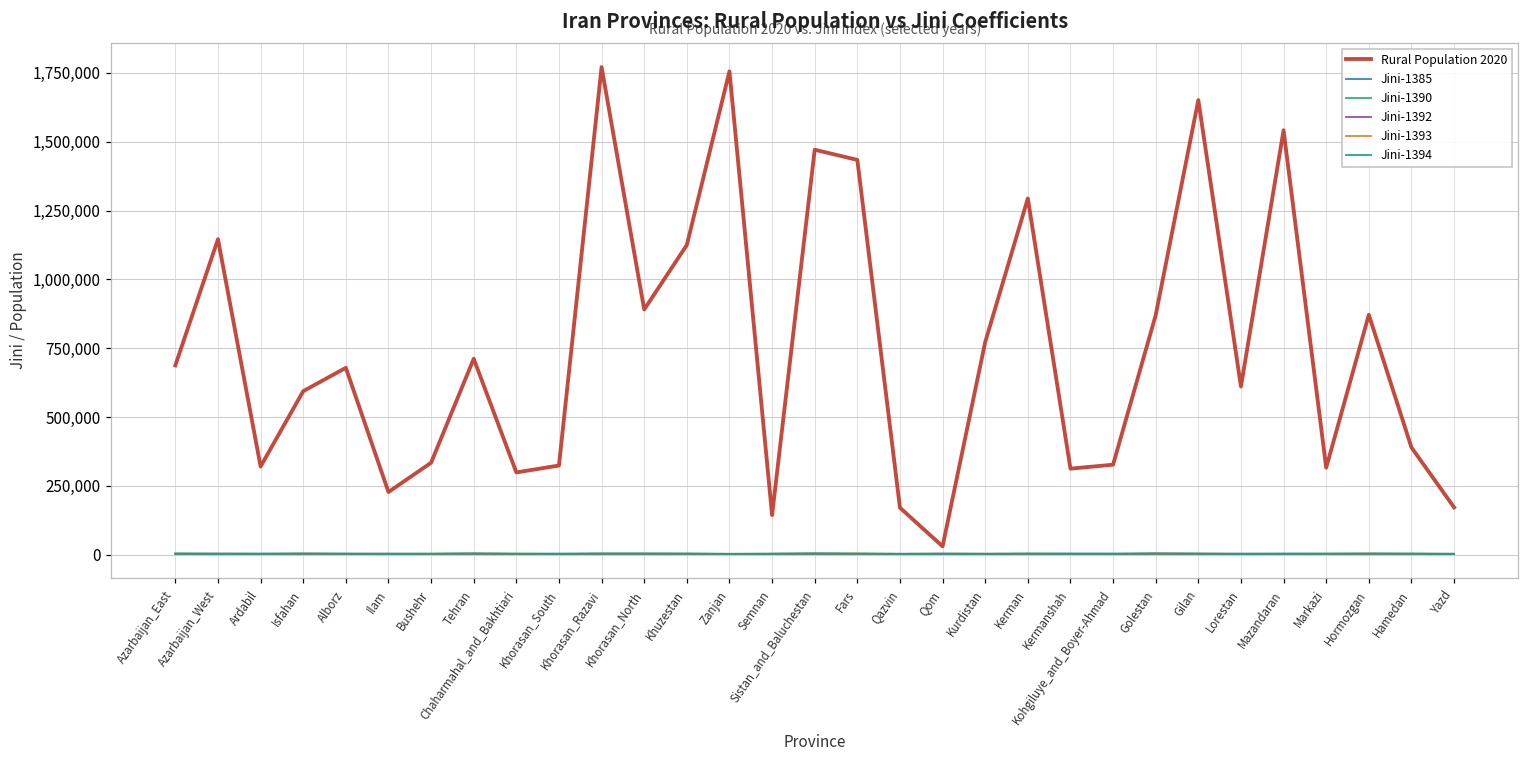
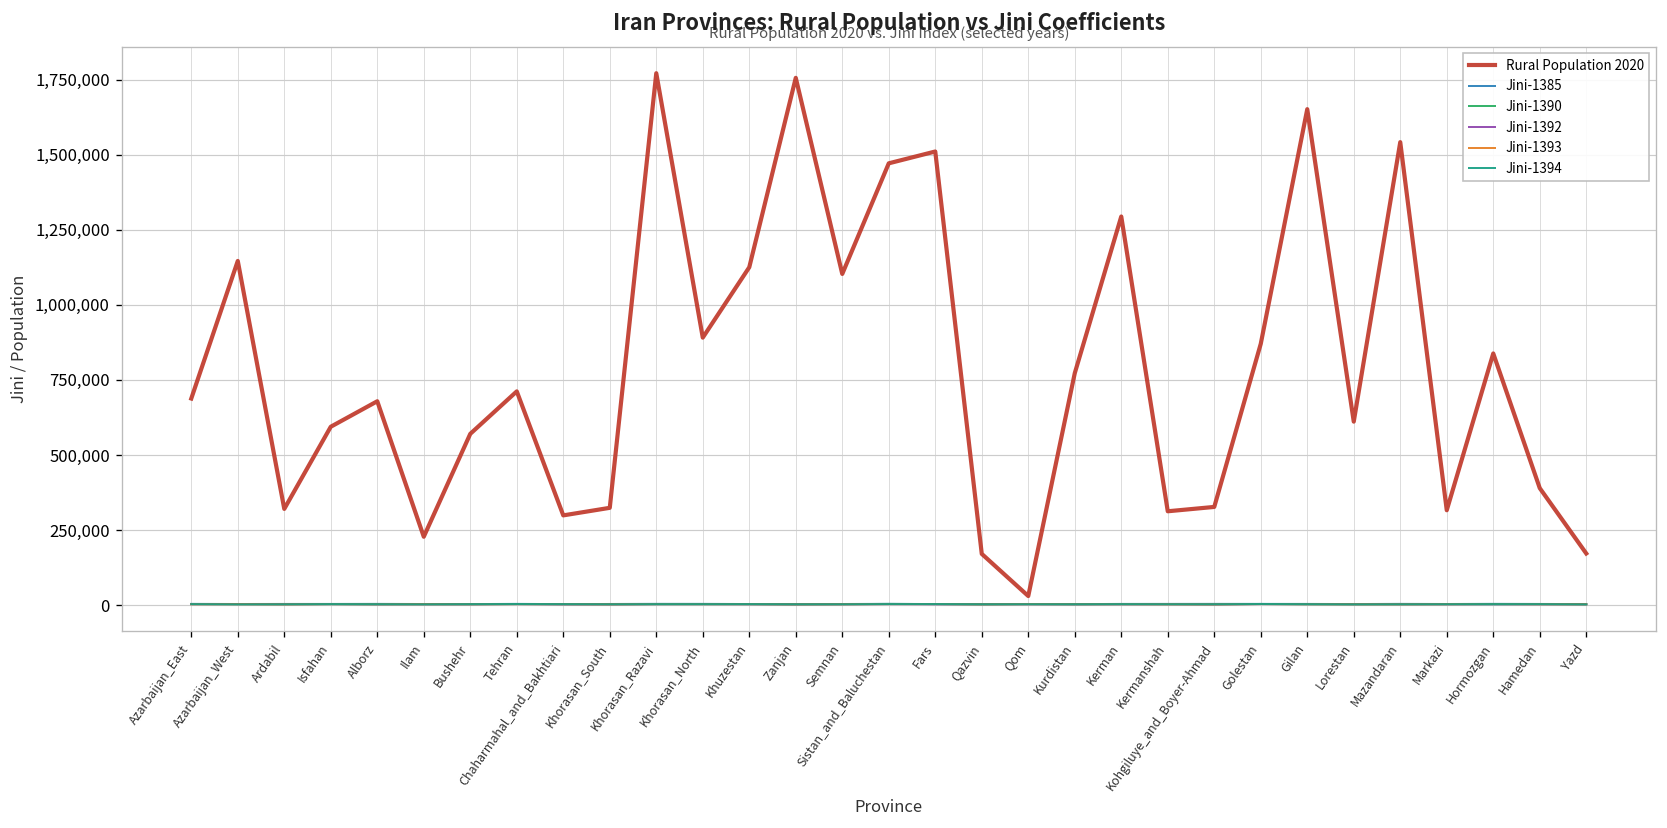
Rural Population 2020, Bushehr: 330,000 -> 570,000
Rural Population 2020, Semnan: 140,000 -> 1,100,000
Rural Population 2020, Fars: 1,430,000 -> 1,510,000
Rural Population 2020, Hormozgan: 870,000 -> 840,000
